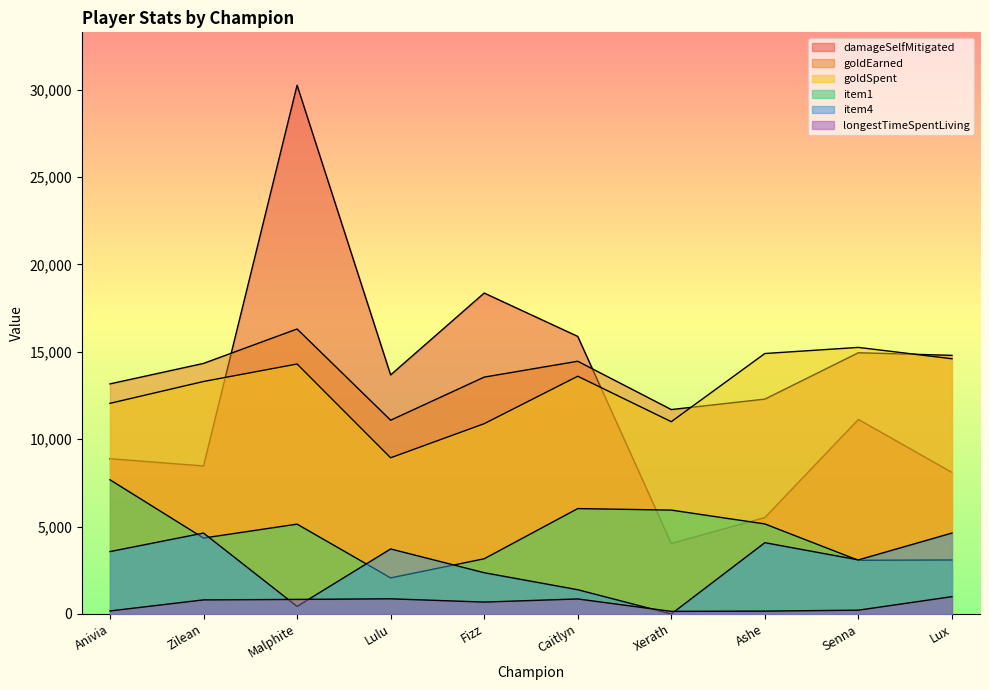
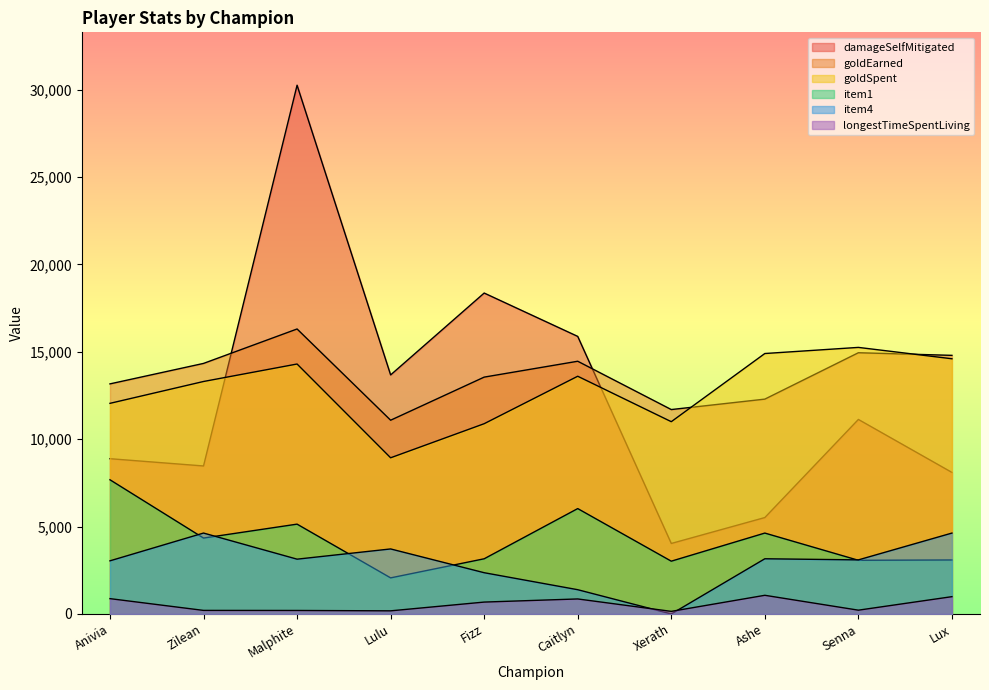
item4, Anivia: 3,600 -> 3,000
longestTimeSpentLiving, Anivia: 200 -> 900
longestTimeSpentLiving, Zilean: 800 -> 200
item4, Malphite: 400 -> 3,100
longestTimeSpentLiving, Malphite: 800 -> 200
longestTimeSpentLiving, Lulu: 900 -> 200
item1, Xerath: 5,900 -> 3,000
item1, Ashe: 5,200 -> 4,600
item4, Ashe: 4,100 -> 3,200
longestTimeSpentLiving, Ashe: 200 -> 1,100
